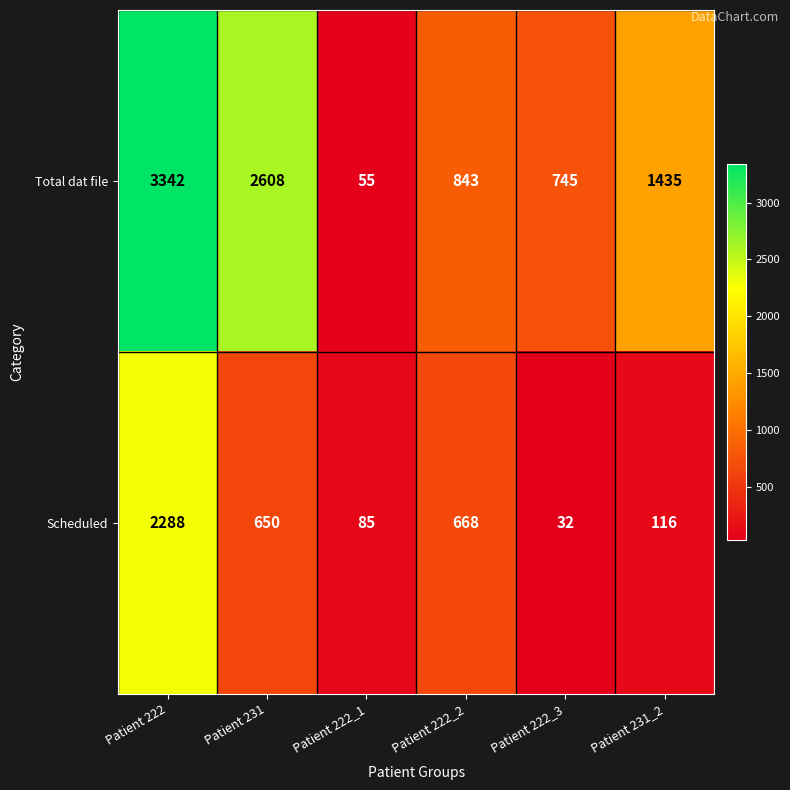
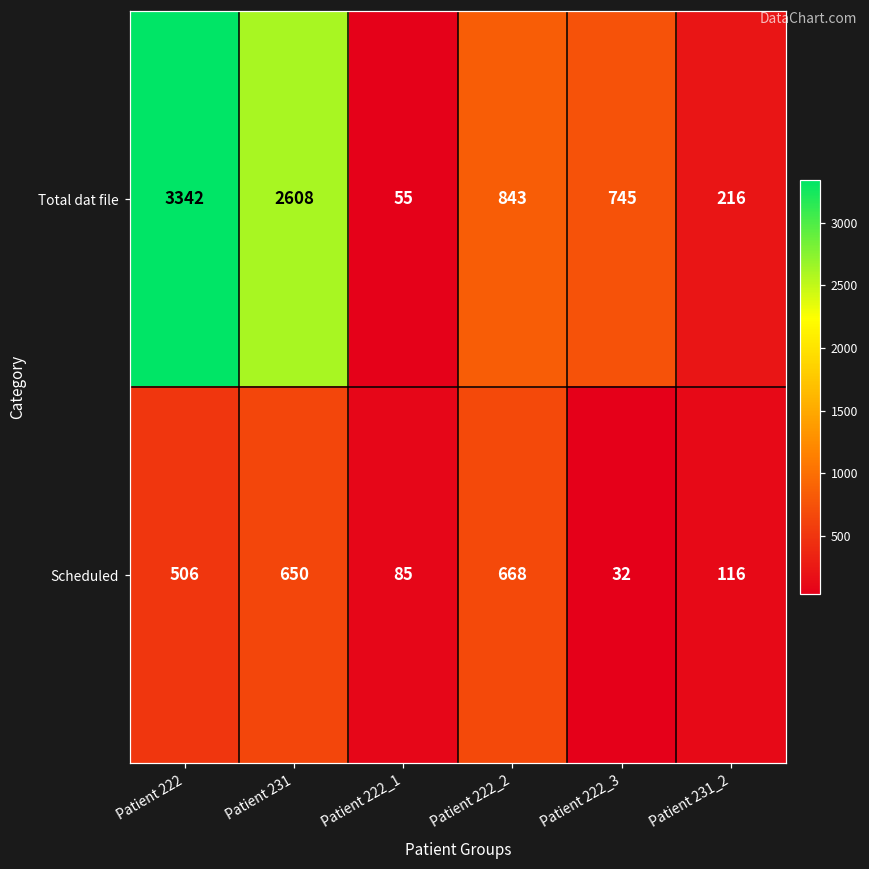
Total dat file, Patient 231_2: 1435 -> 216
Scheduled, Patient 222: 2288 -> 506
